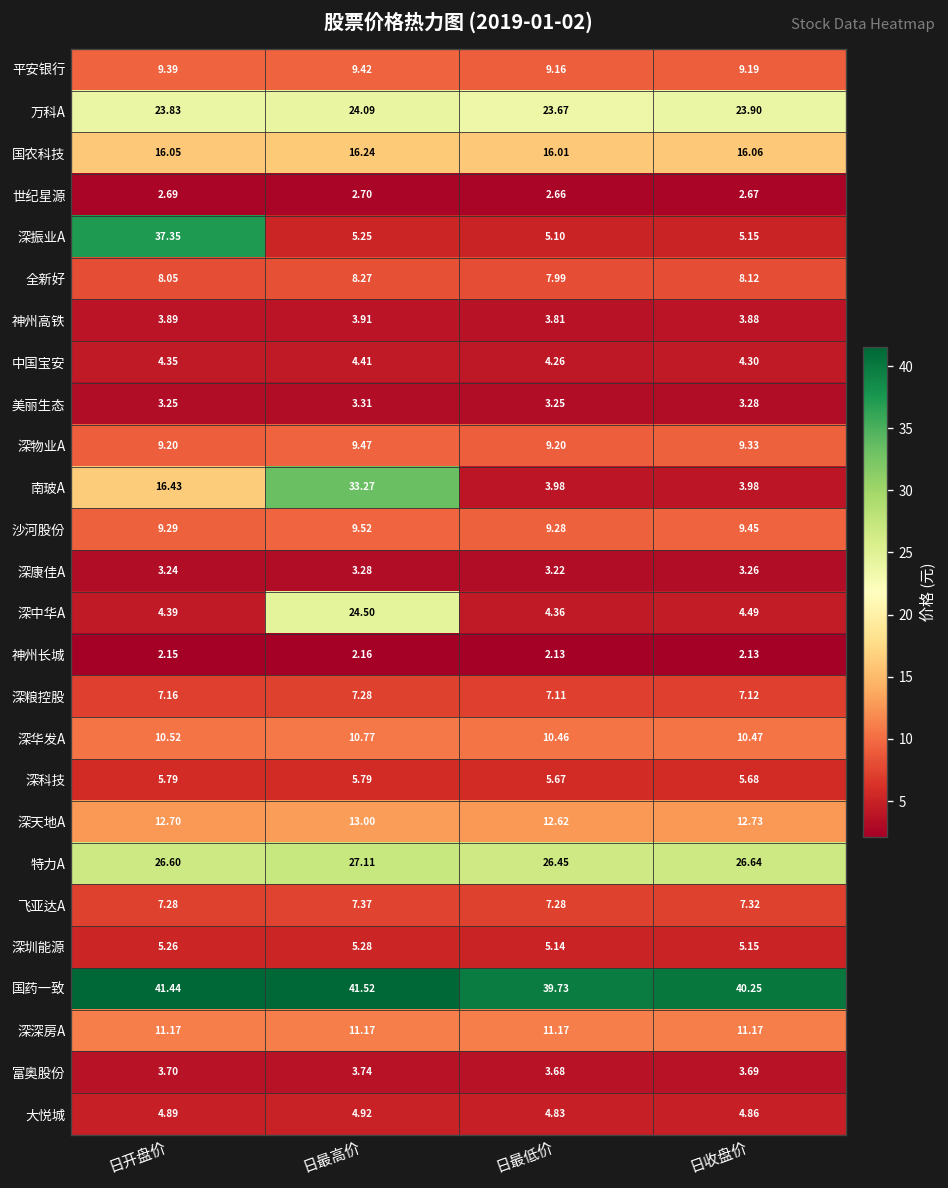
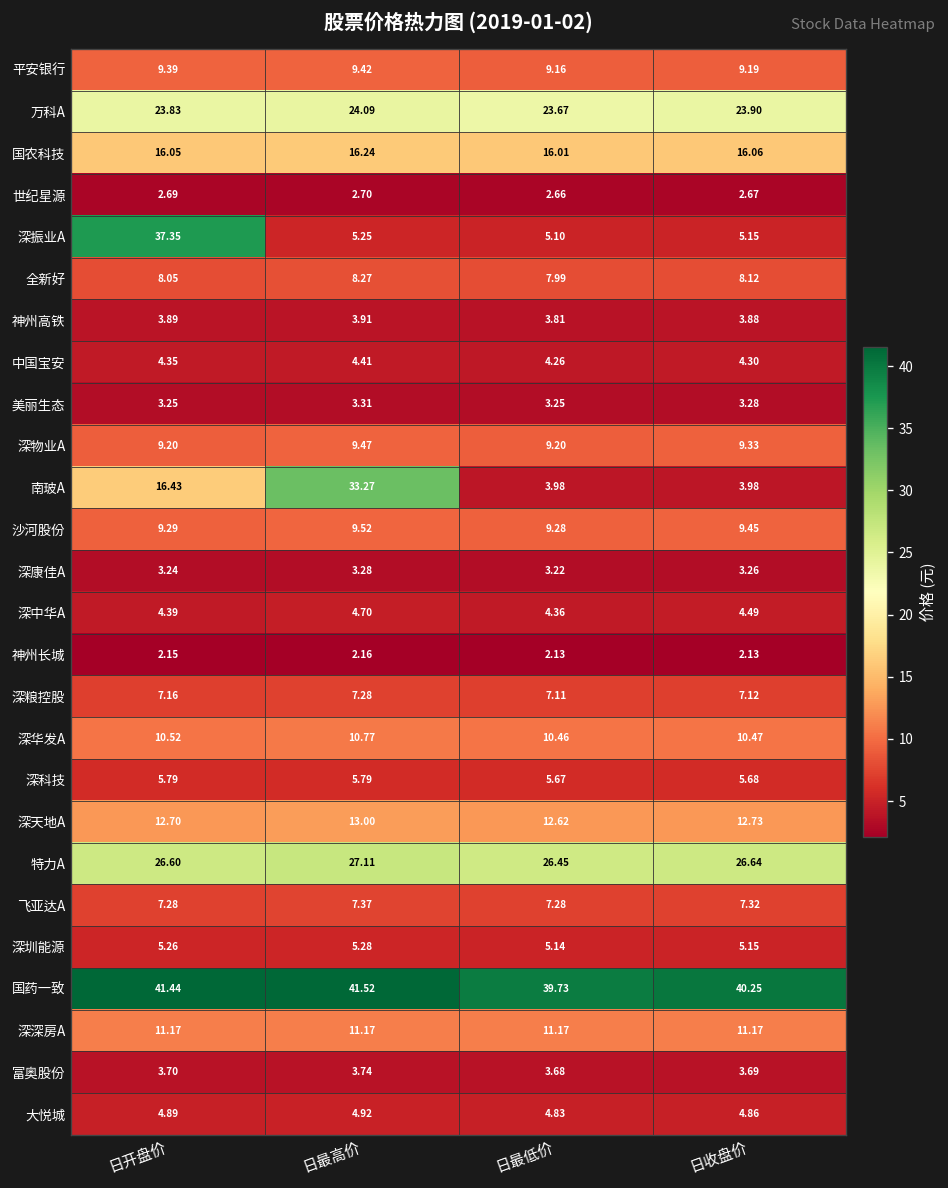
深中华A, 日最高价: 24.50 -> 4.70
